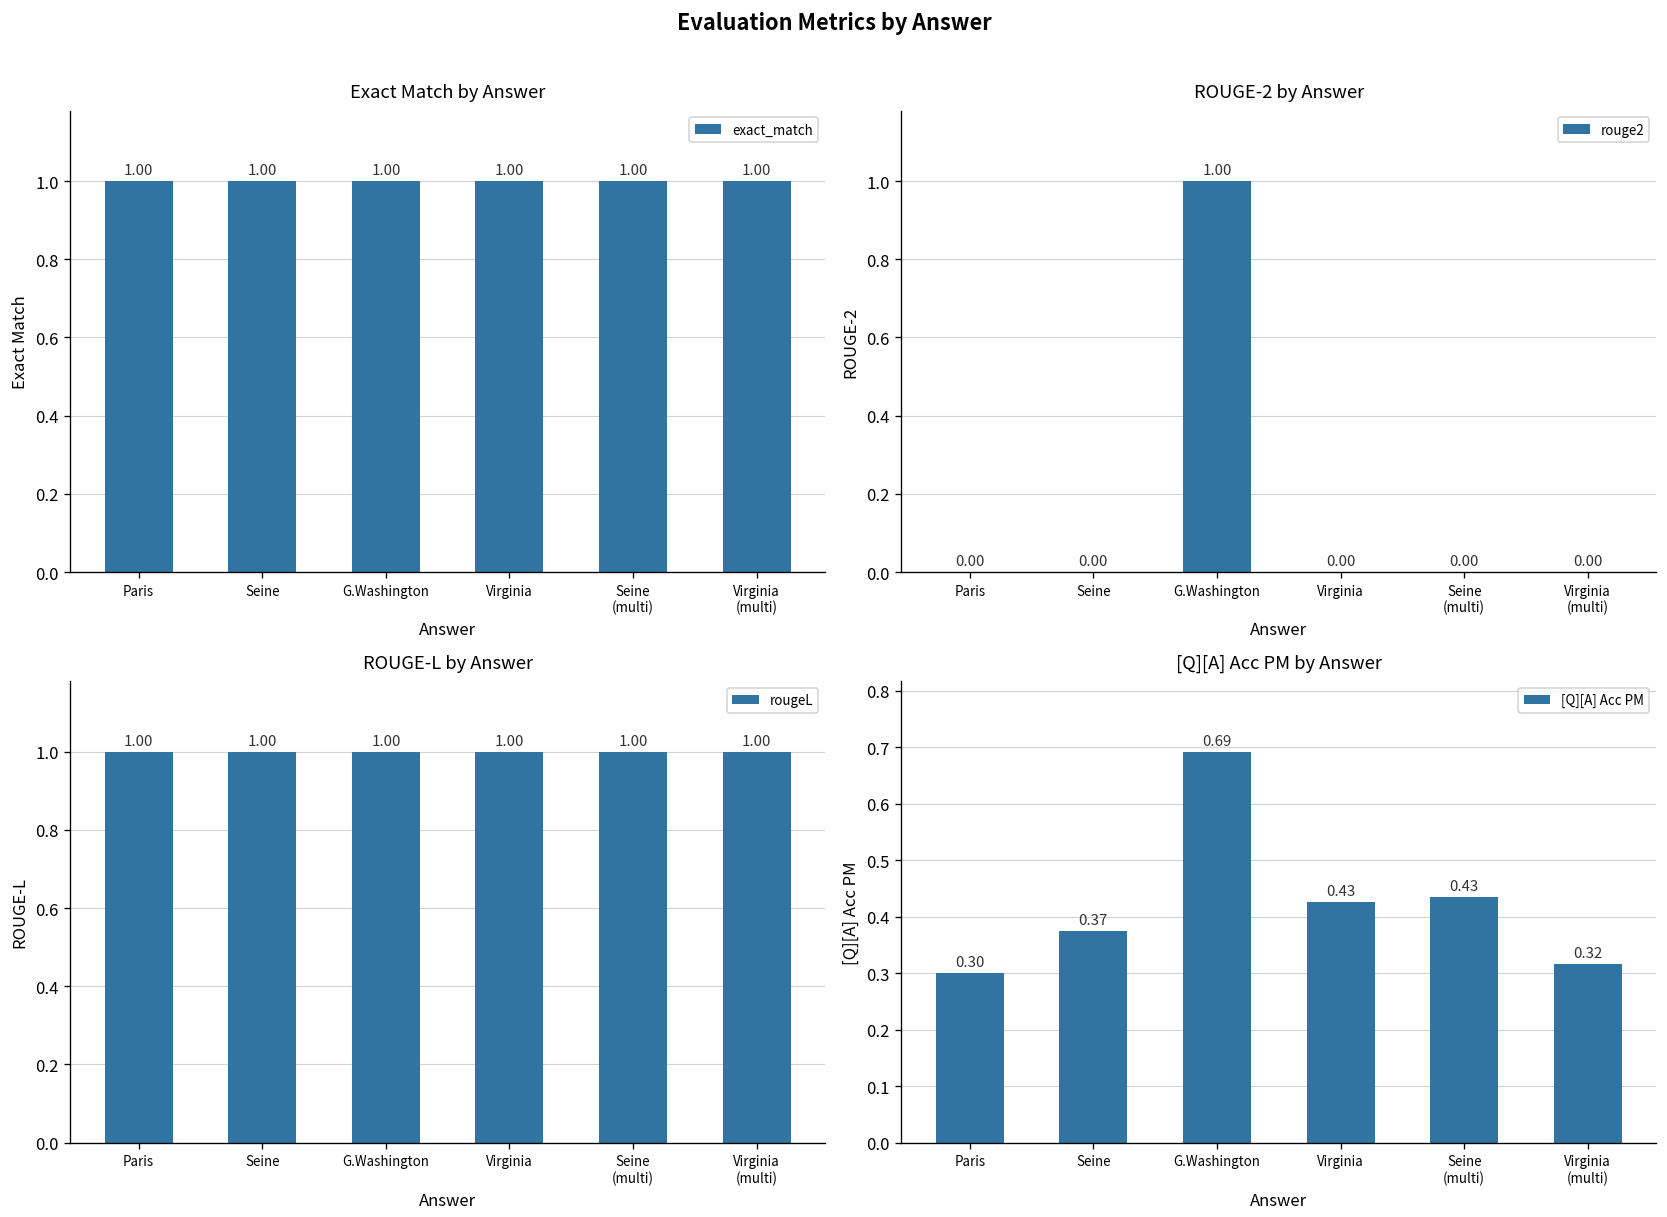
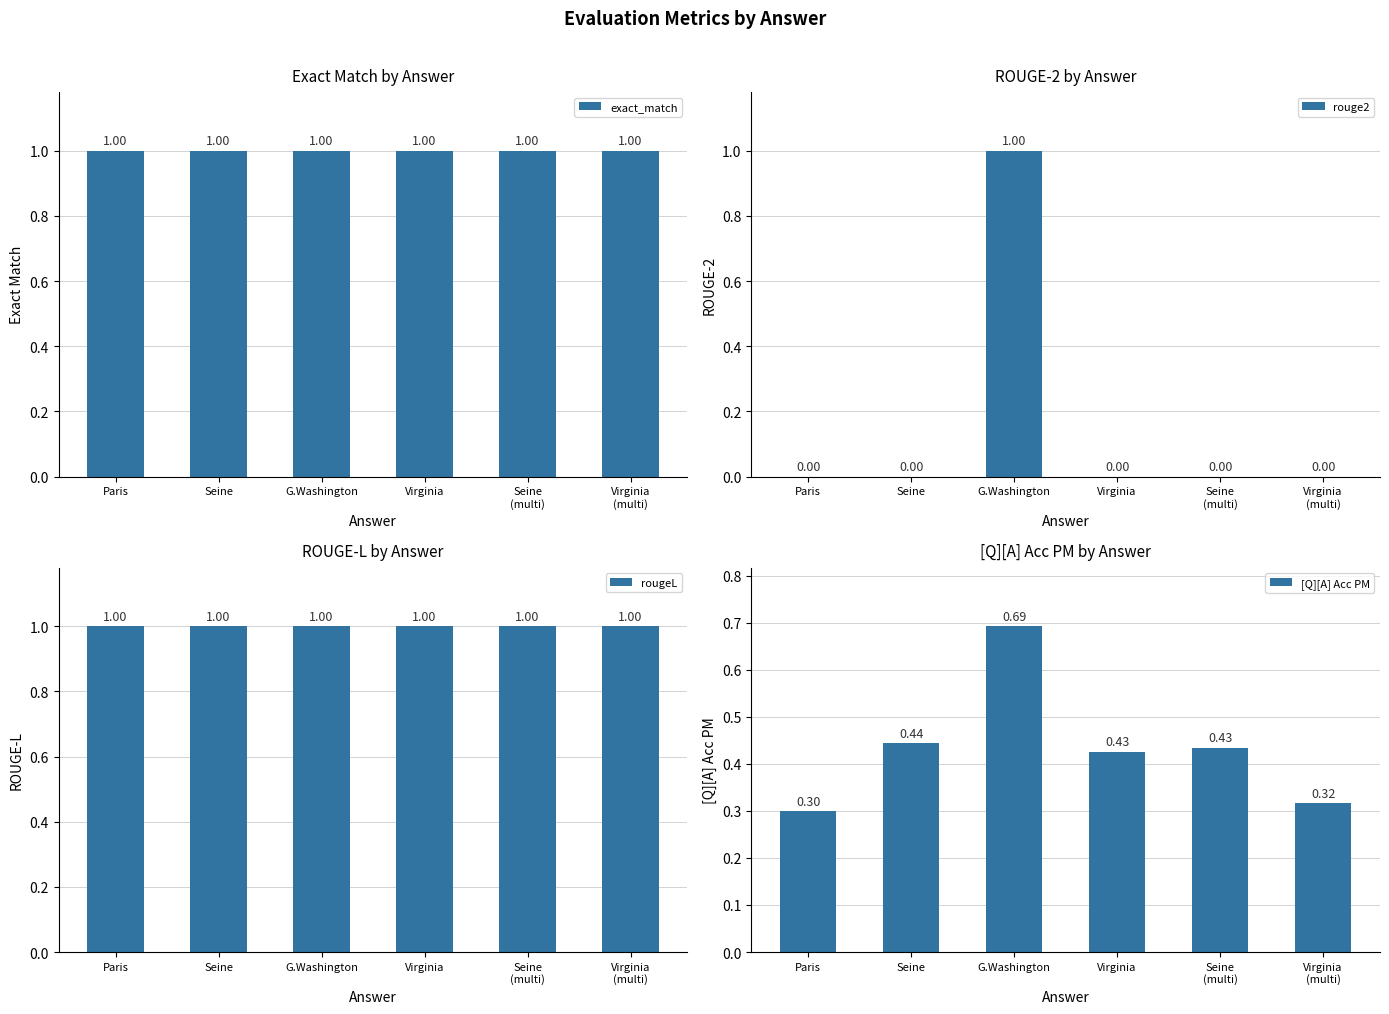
[Q][A] Acc PM by Answer, Seine: 0.37 -> 0.44
